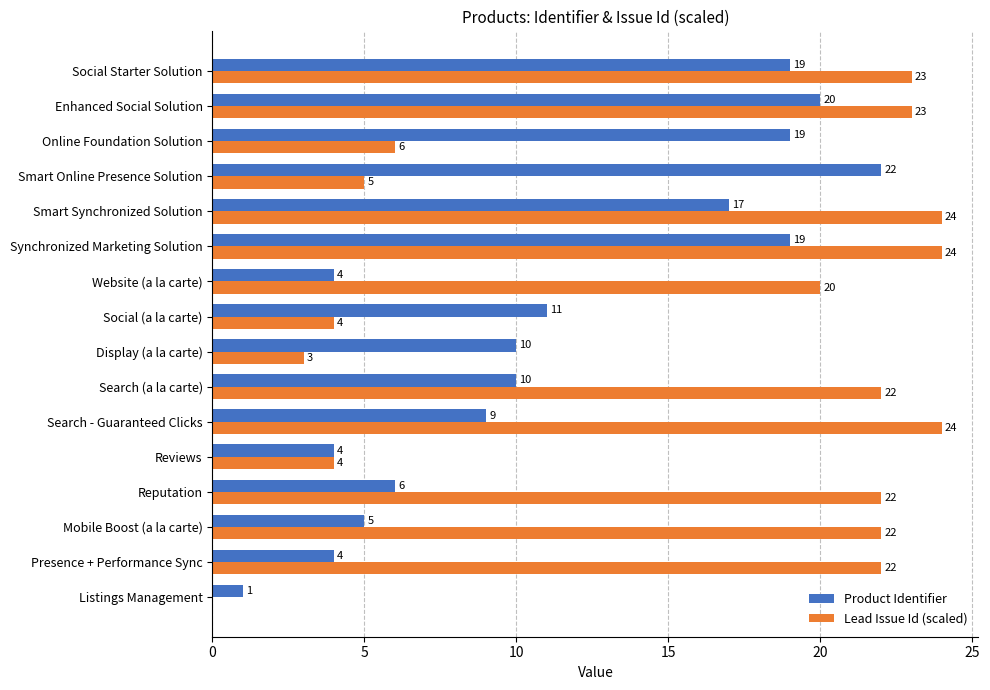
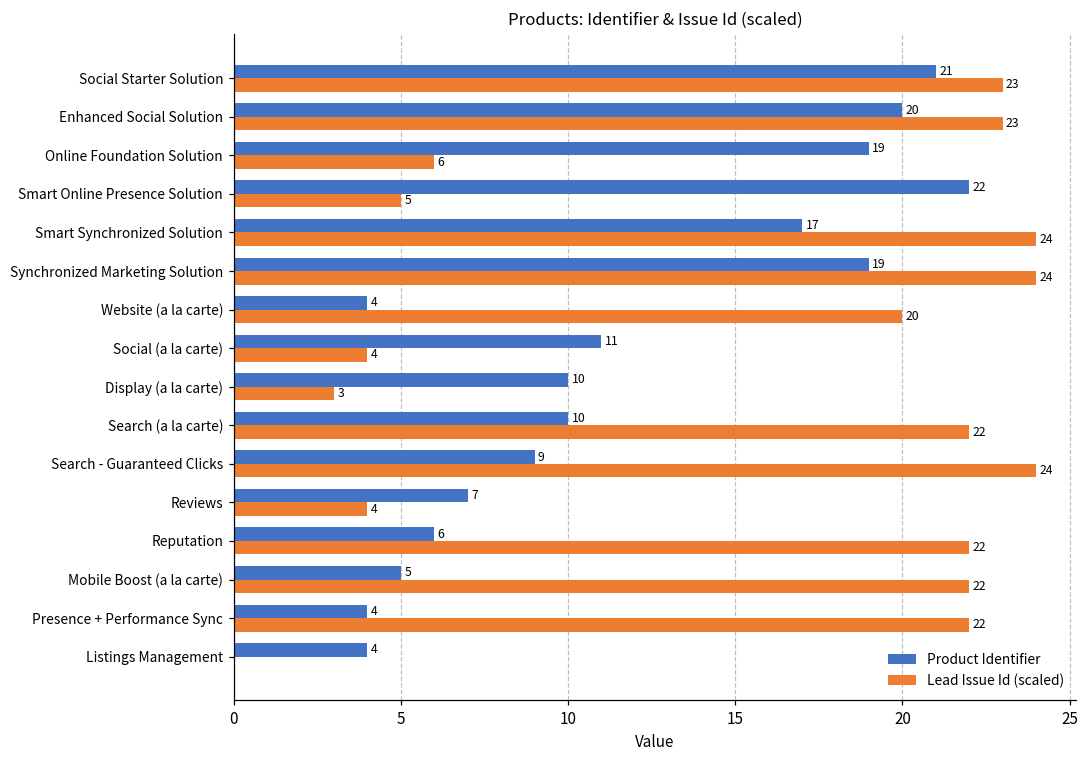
Product Identifier, Social Starter Solution: 19 -> 21
Product Identifier, Reviews: 4 -> 7
Product Identifier, Listings Management: 1 -> 4
